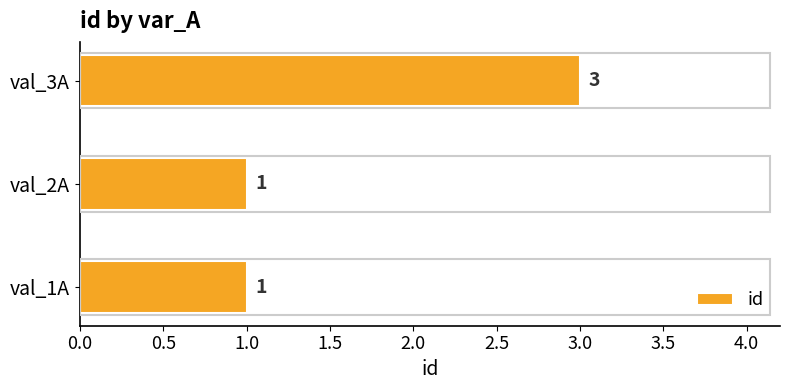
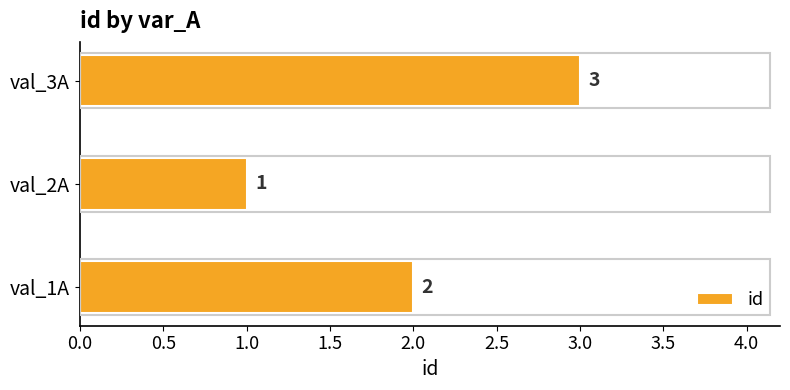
val_1A: 1 -> 2
